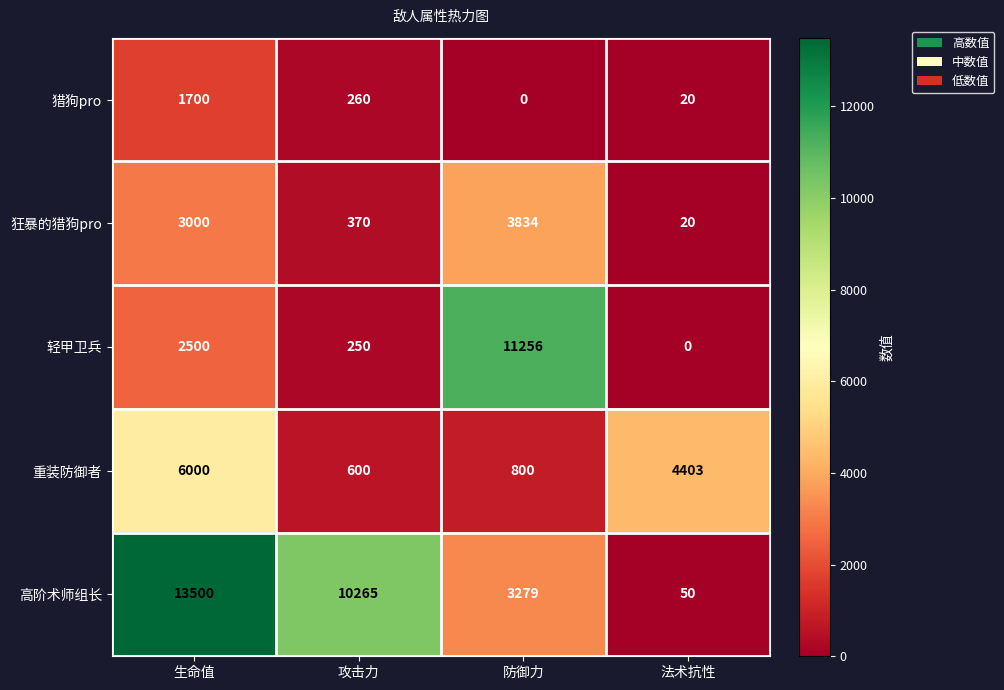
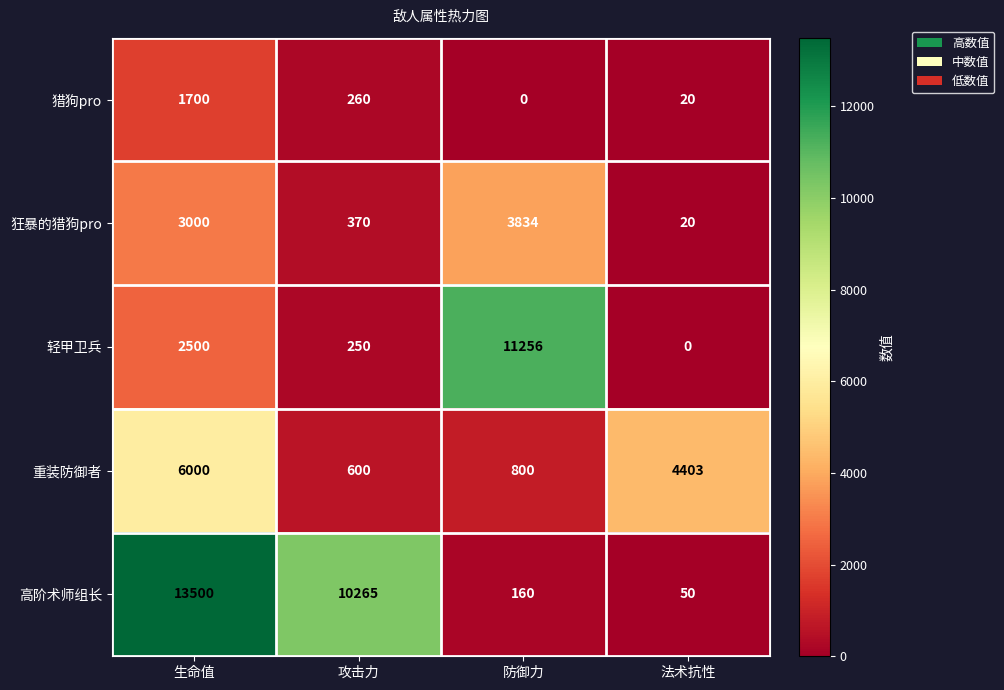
高阶术师组长, 防御力: 3279 -> 160
